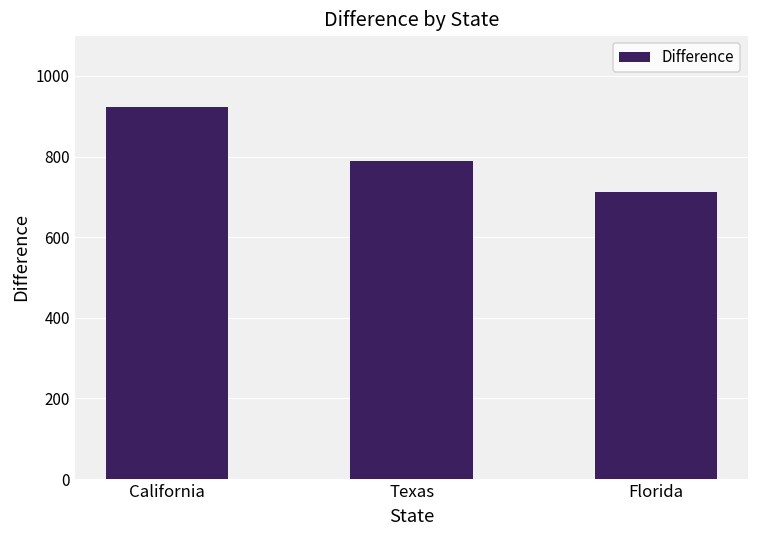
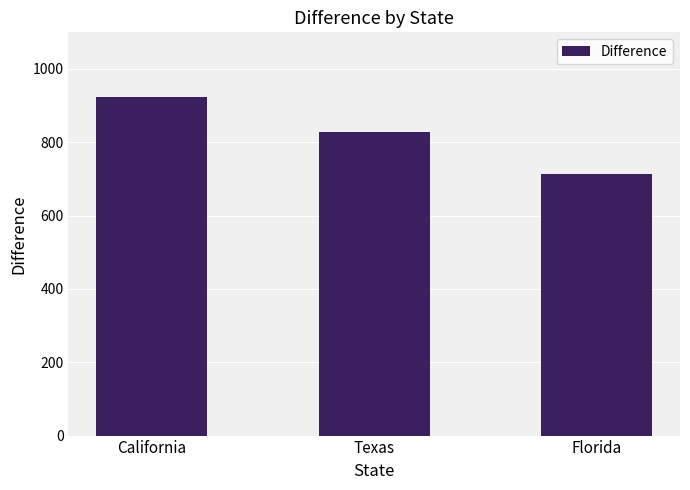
Texas: 790 -> 830
